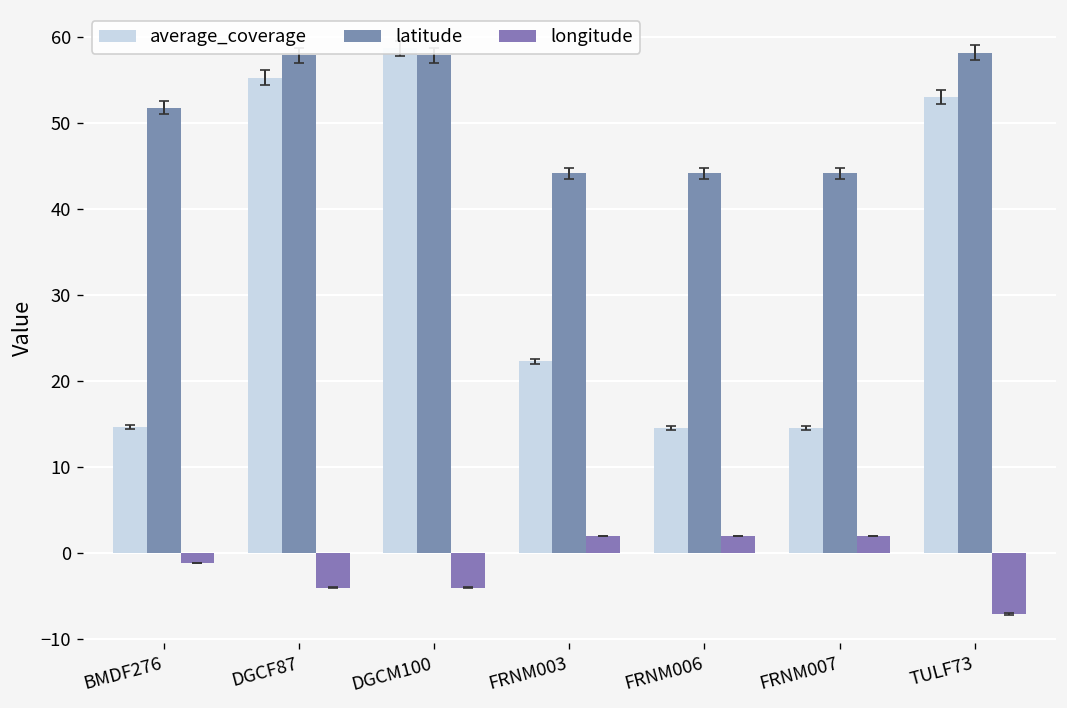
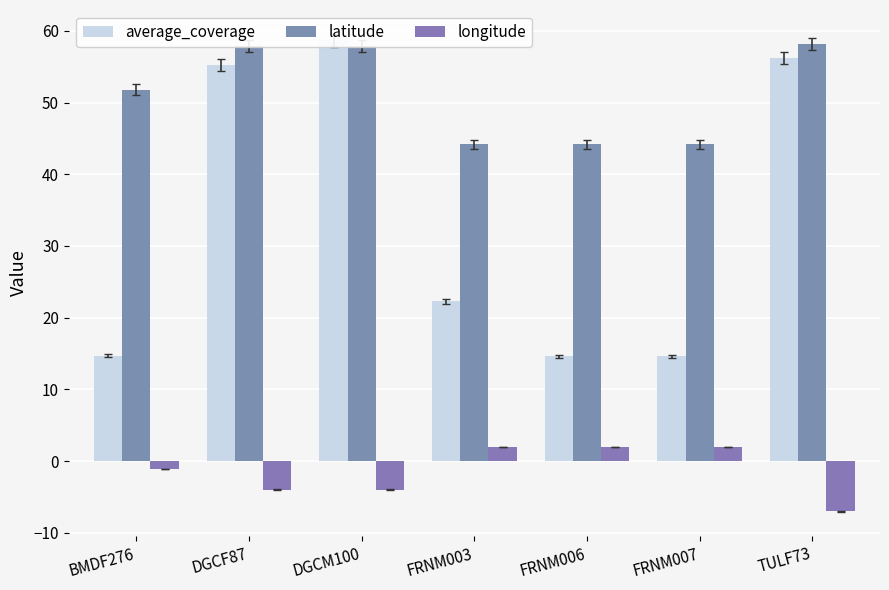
average_coverage, TULF73: 53 -> 56
